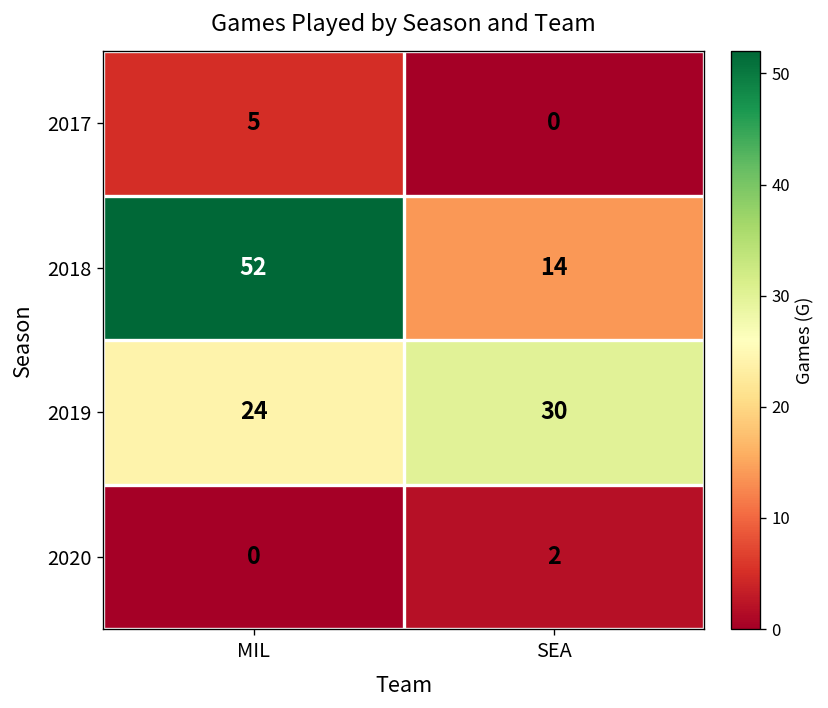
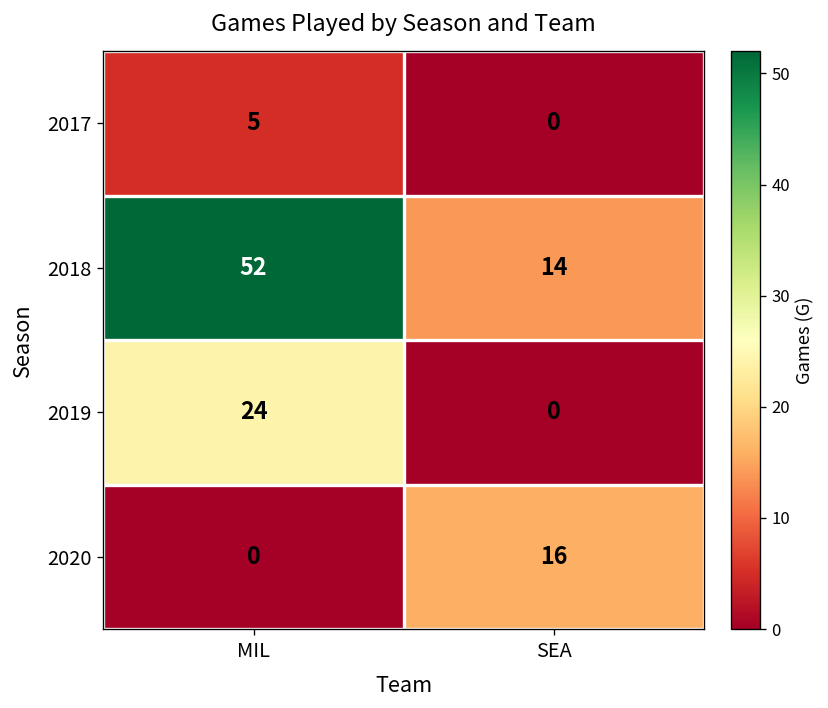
2019, SEA: 30 -> 0
2020, SEA: 2 -> 16
